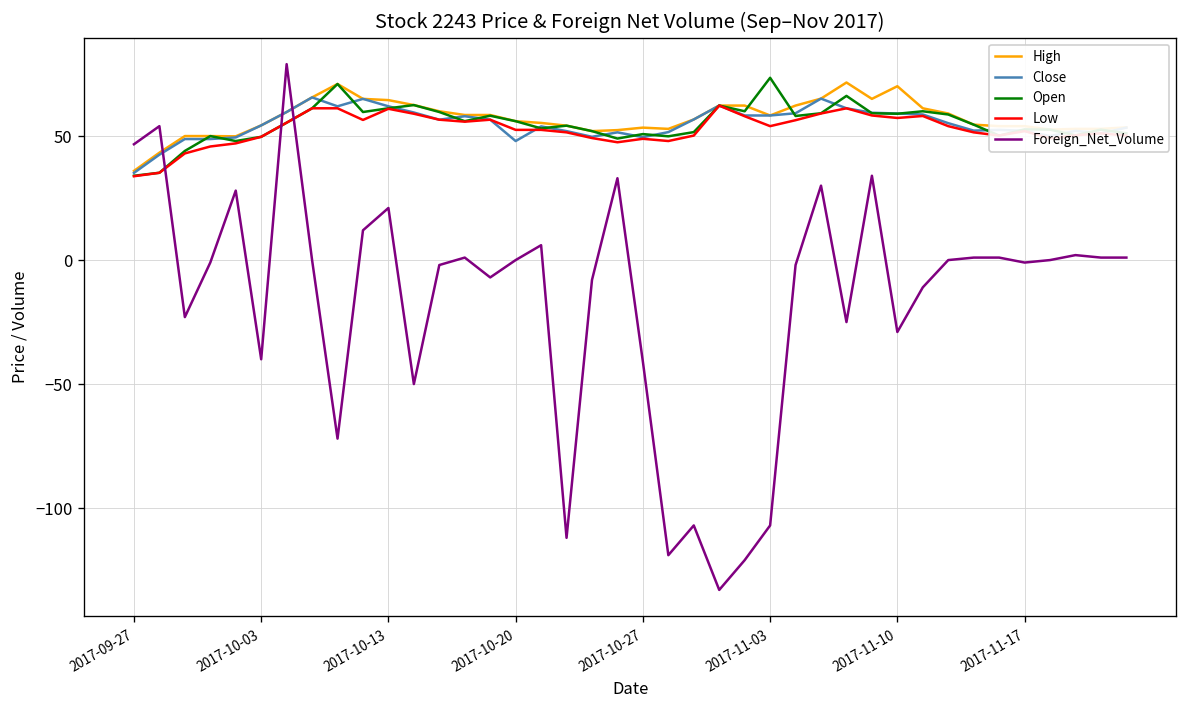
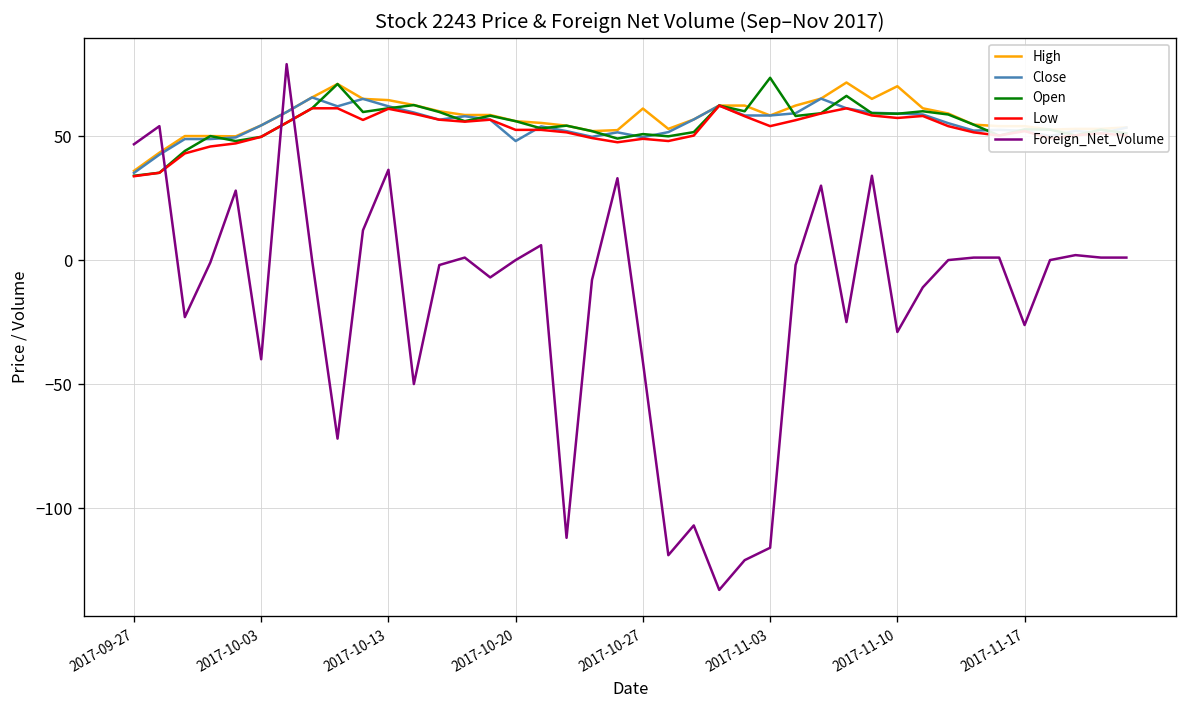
Foreign_Net_Volume, 2017-10-13: 21 -> 36
High, 2017-10-27: 53 -> 61
Foreign_Net_Volume, 2017-11-03: -107 -> -116
Foreign_Net_Volume, 2017-11-17: -1 -> -26
